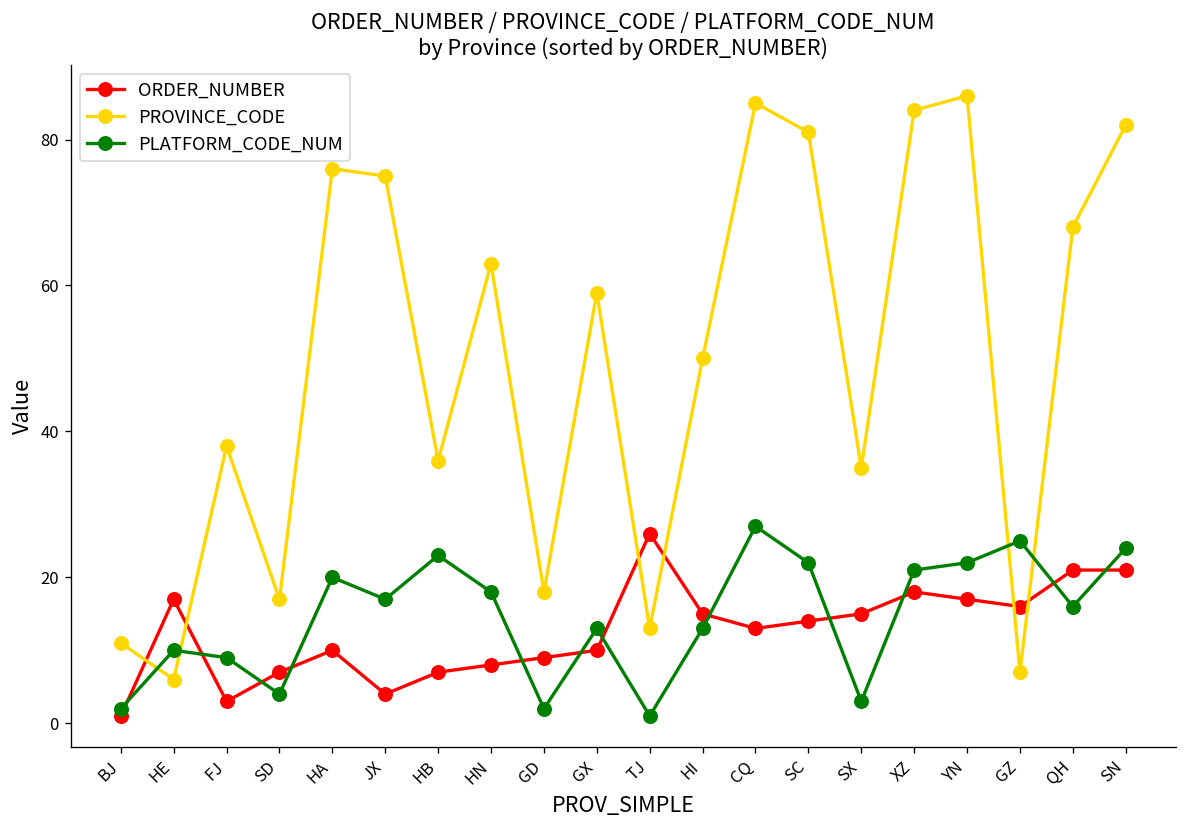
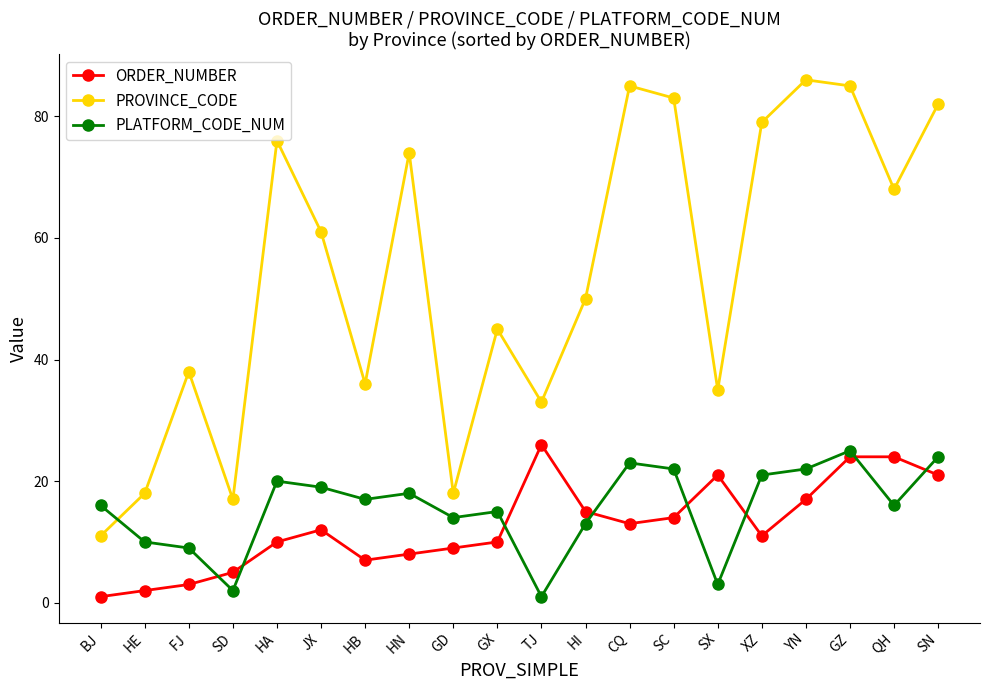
PLATFORM_CODE_NUM, BJ: 2 -> 16
ORDER_NUMBER, HE: 17 -> 2
PROVINCE_CODE, HE: 6 -> 18
ORDER_NUMBER, SD: 7 -> 5
PLATFORM_CODE_NUM, SD: 4 -> 2
ORDER_NUMBER, JX: 4 -> 12
PROVINCE_CODE, JX: 75 -> 61
PLATFORM_CODE_NUM, JX: 17 -> 19
PLATFORM_CODE_NUM, HB: 23 -> 17
PROVINCE_CODE, HN: 63 -> 74
PLATFORM_CODE_NUM, GD: 2 -> 14
PROVINCE_CODE, GX: 59 -> 45
PLATFORM_CODE_NUM, GX: 13 -> 15
PROVINCE_CODE, TJ: 13 -> 33
PLATFORM_CODE_NUM, CQ: 27 -> 23
PROVINCE_CODE, SC: 81 -> 83
ORDER_NUMBER, SX: 15 -> 21
ORDER_NUMBER, XZ: 18 -> 11
PROVINCE_CODE, XZ: 84 -> 79
ORDER_NUMBER, GZ: 16 -> 24
PROVINCE_CODE, GZ: 7 -> 85
ORDER_NUMBER, QH: 21 -> 24
